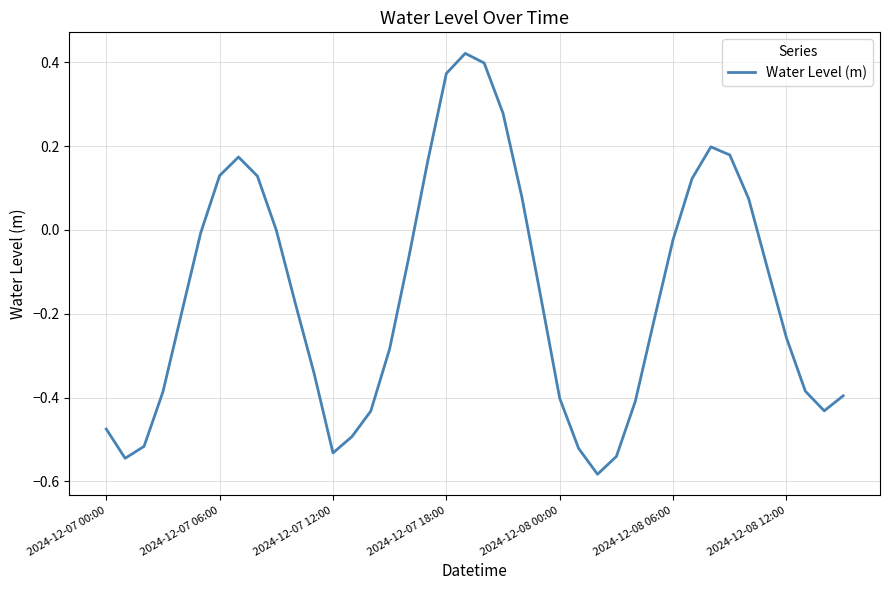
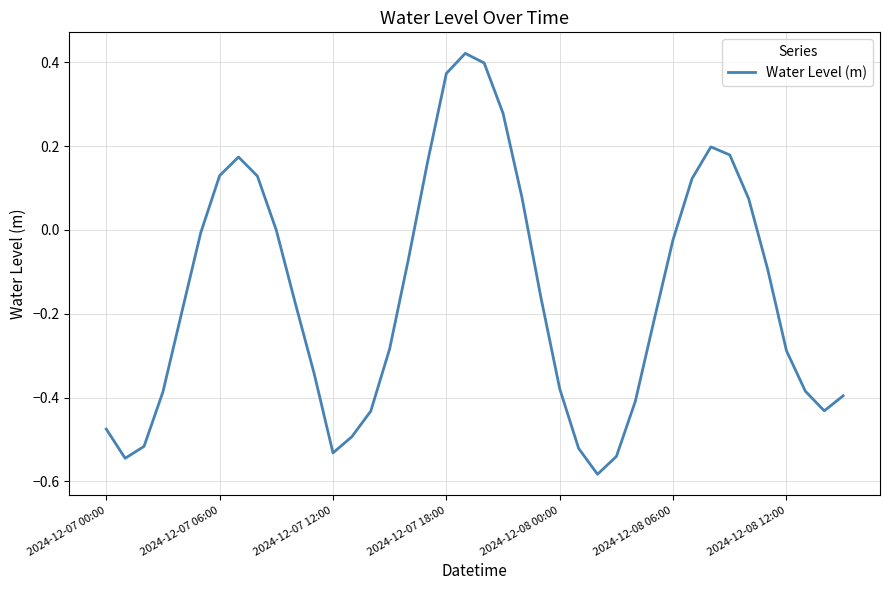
2024-12-08 00:00: -0.40 -> -0.38
2024-12-08 12:00: -0.26 -> -0.29
